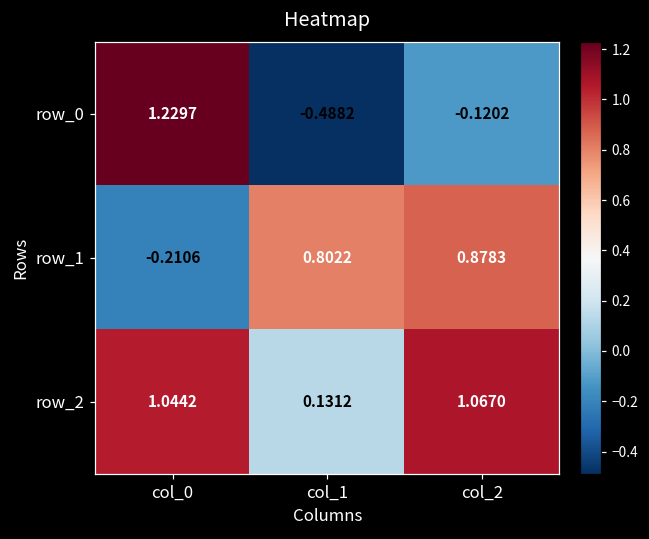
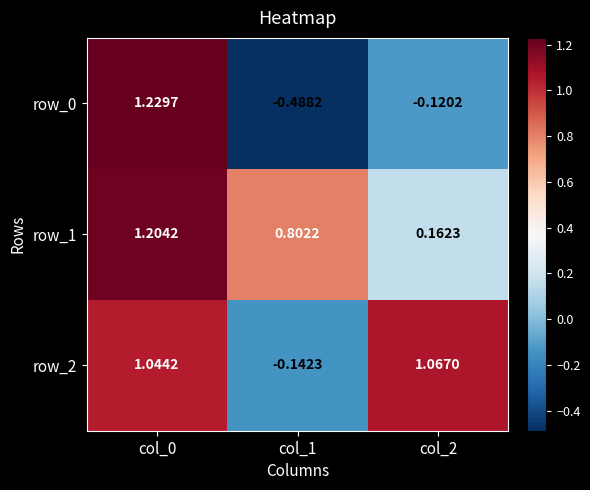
row_1, col_0: -0.2106 -> 1.2042
row_1, col_2: 0.8783 -> 0.1623
row_2, col_1: 0.1312 -> -0.1423
